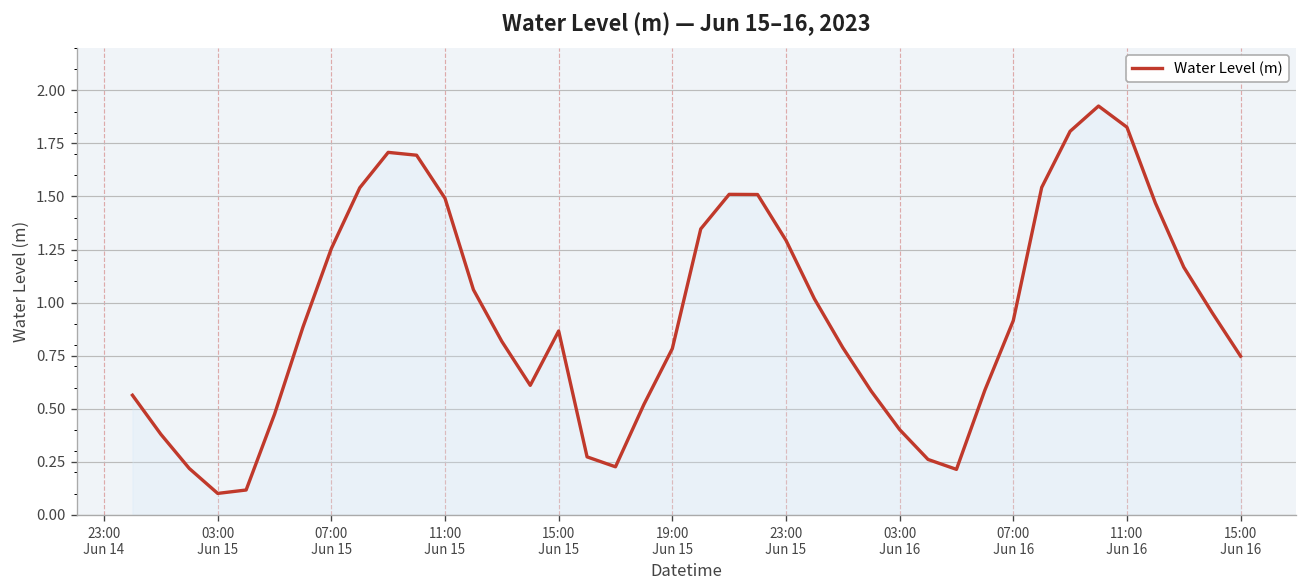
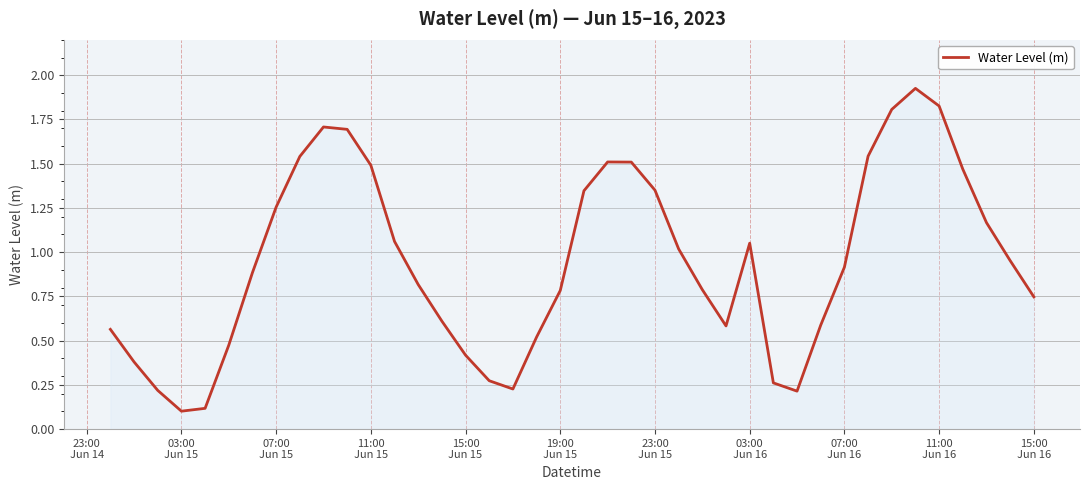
15:00 Jun 15: 0.87 -> 0.42
23:00 Jun 15: 1.29 -> 1.35
03:00 Jun 16: 0.40 -> 1.05
